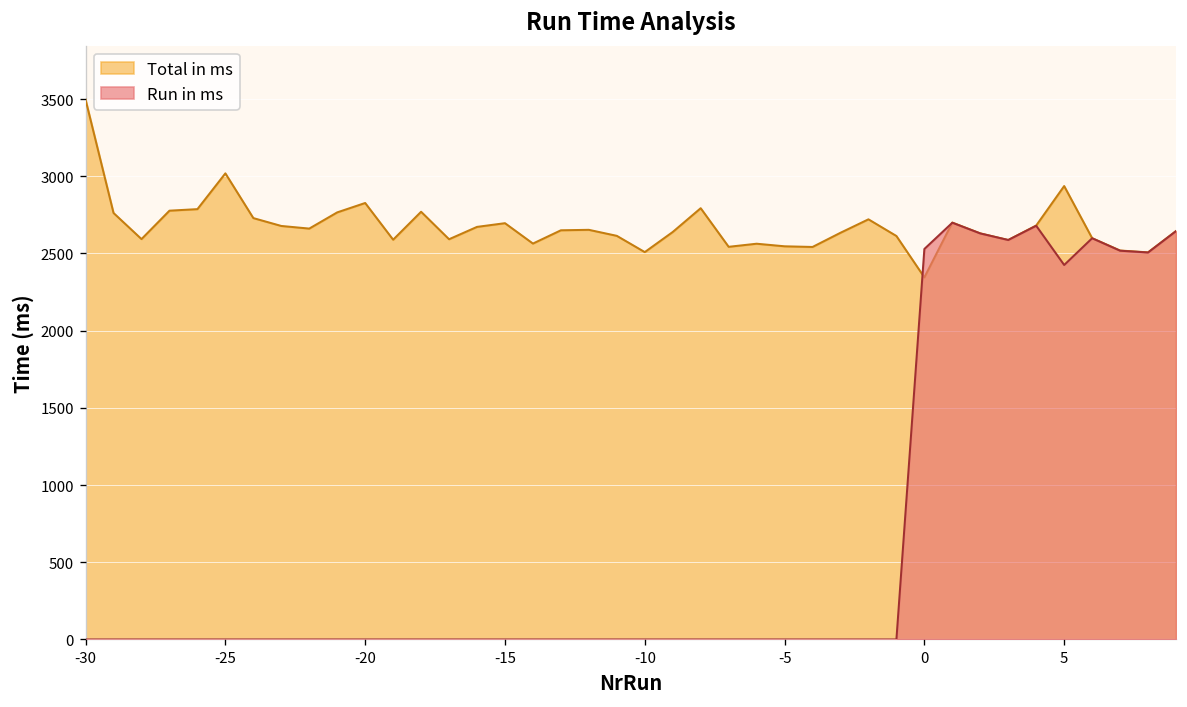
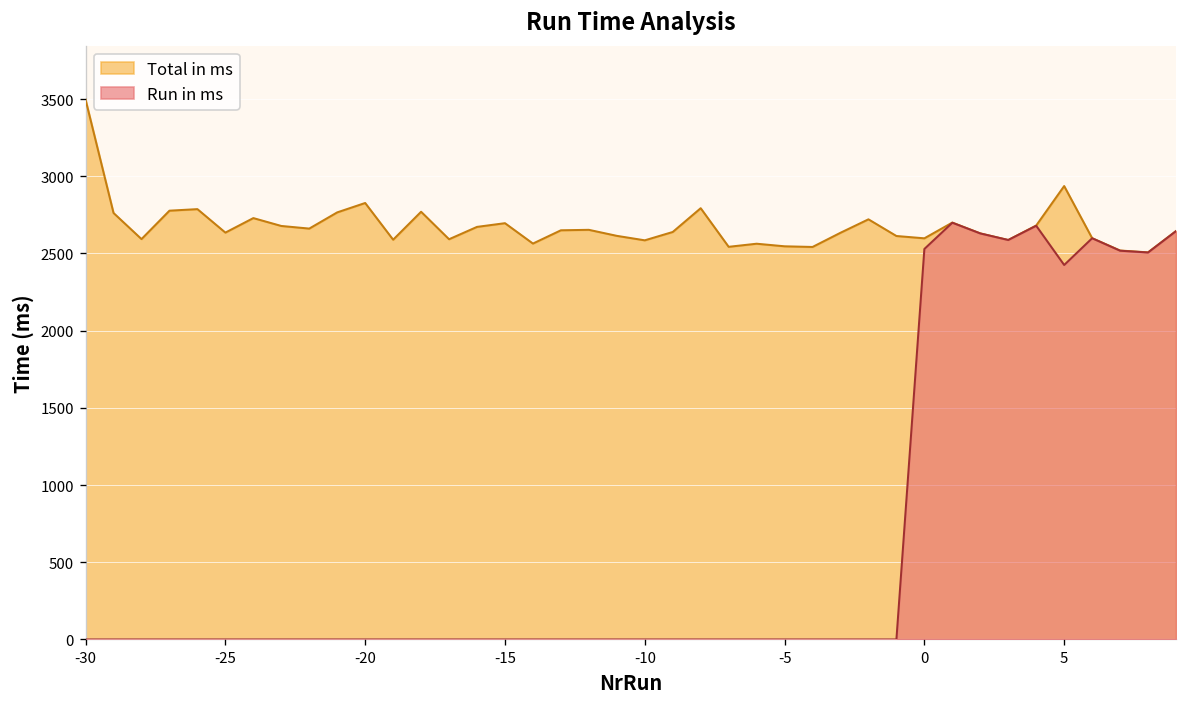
Total in ms, -25: 3020 -> 2640
Total in ms, -10: 2510 -> 2590
Total in ms, 0: 2350 -> 2600
